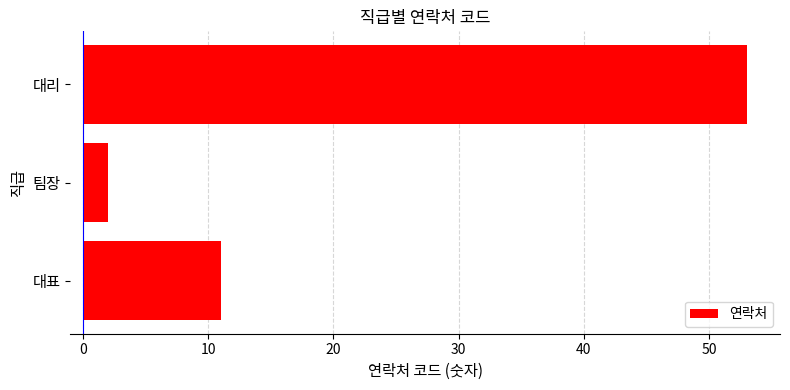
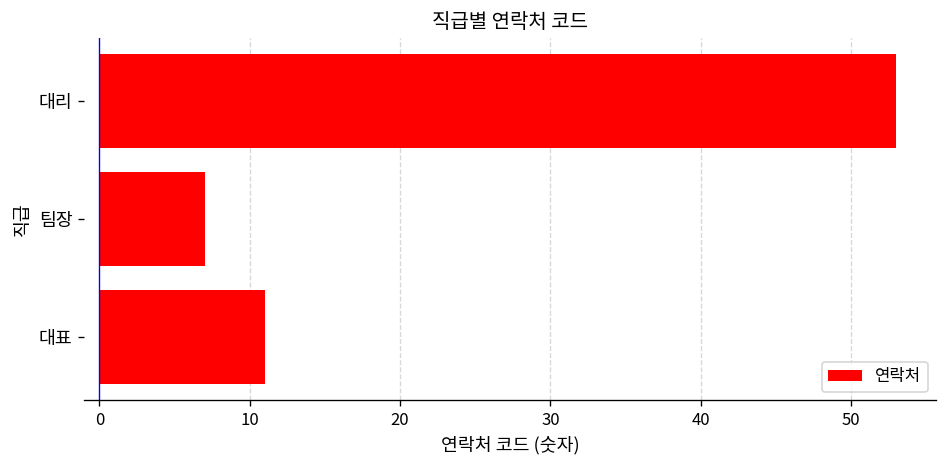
팀장: 2 -> 7
